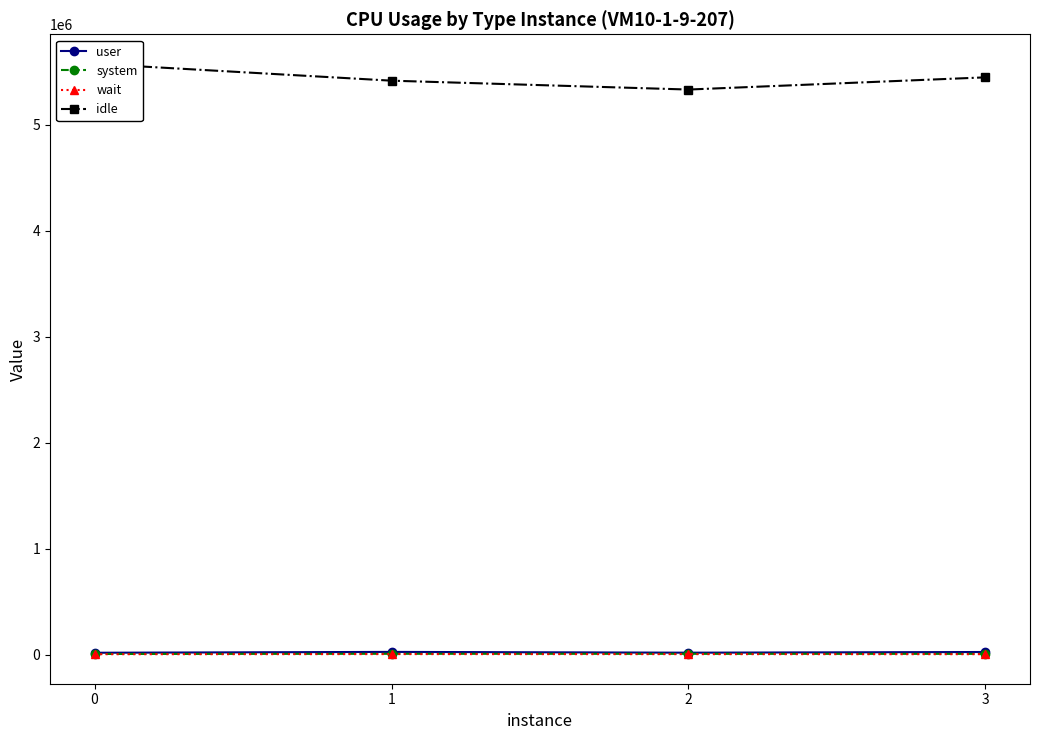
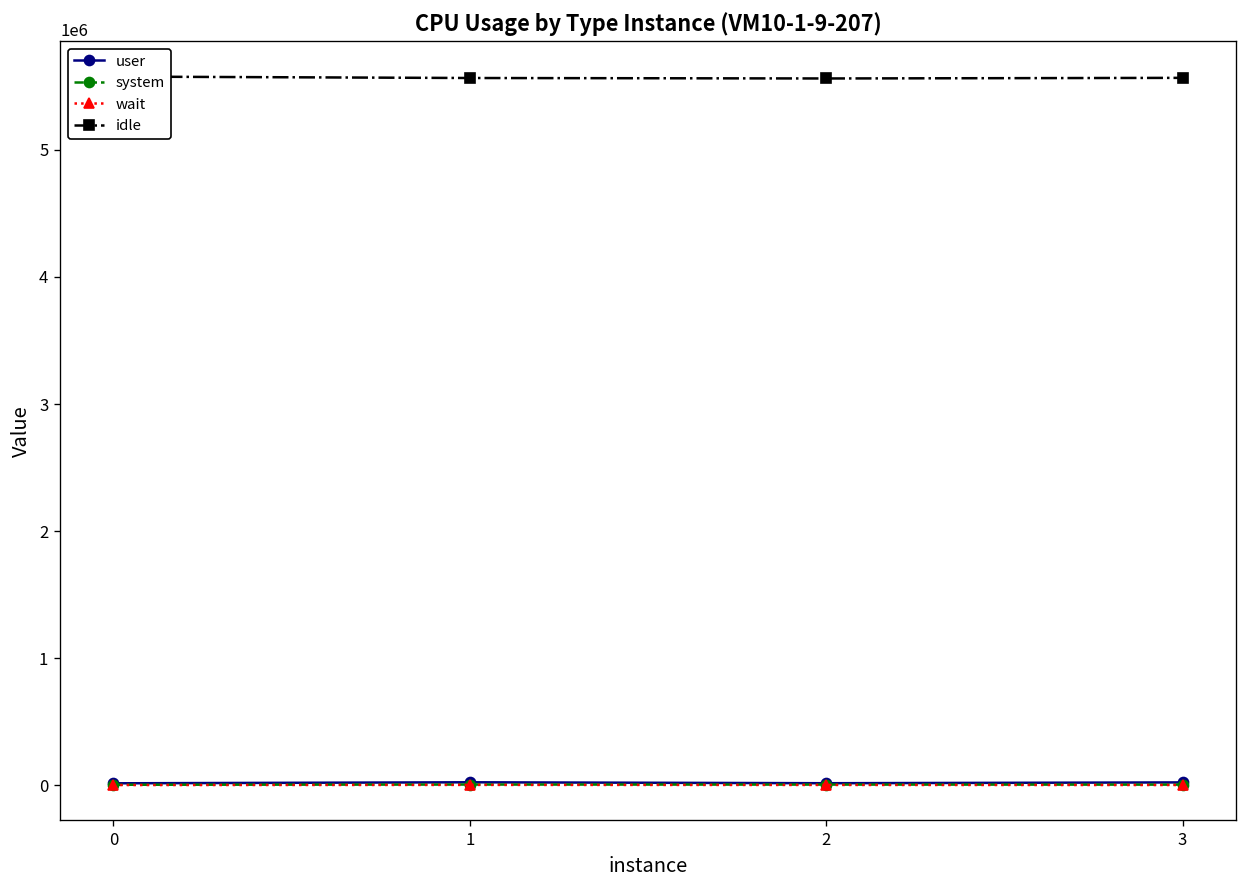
idle, 1: 5420000 -> 5570000
idle, 2: 5330000 -> 5560000
idle, 3: 5450000 -> 5570000
